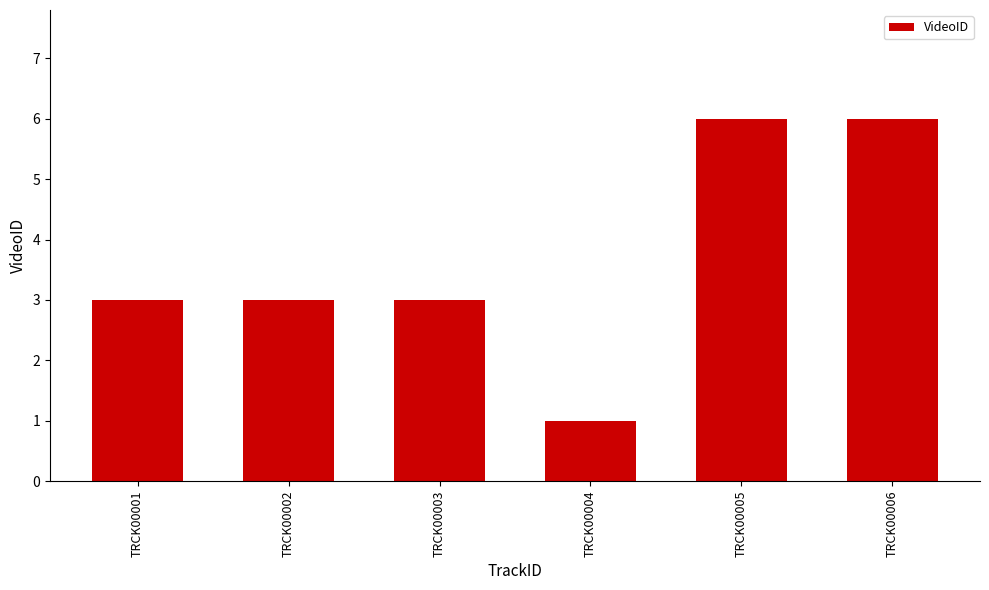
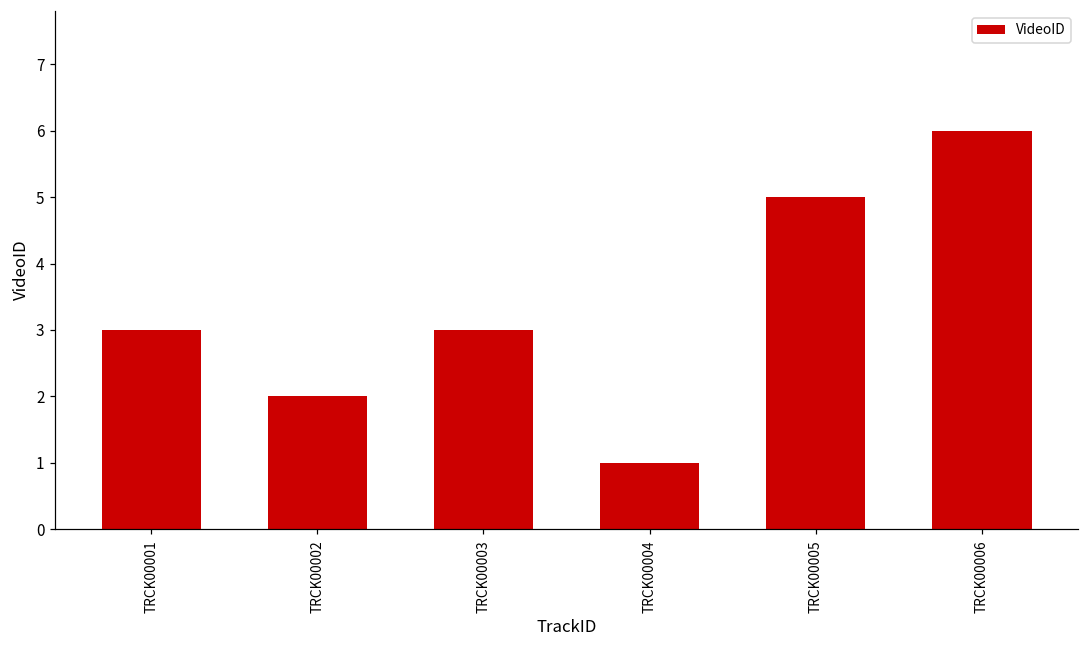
TRCK00002: 3 -> 2
TRCK00005: 6 -> 5
